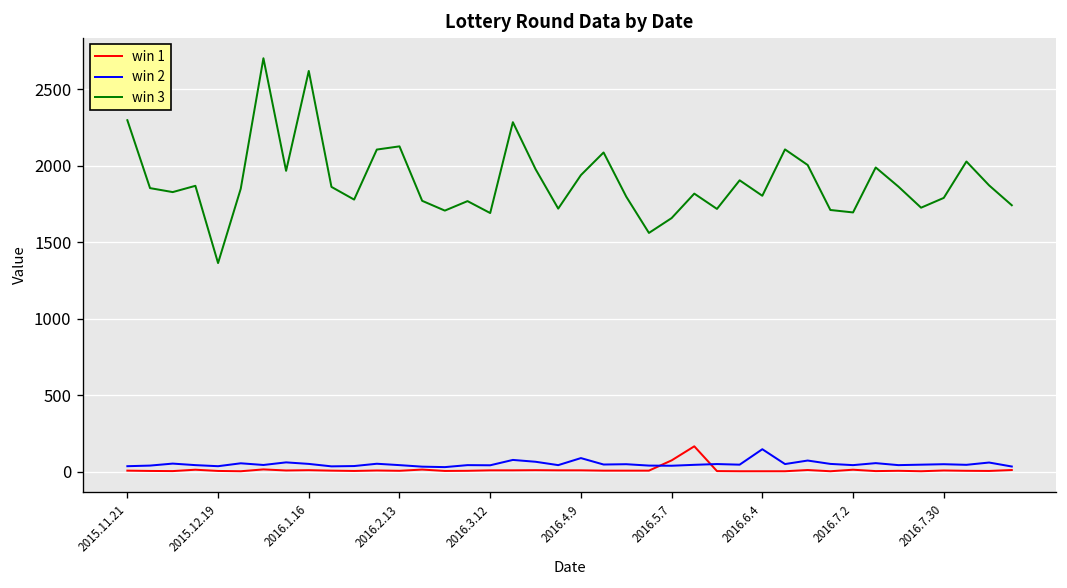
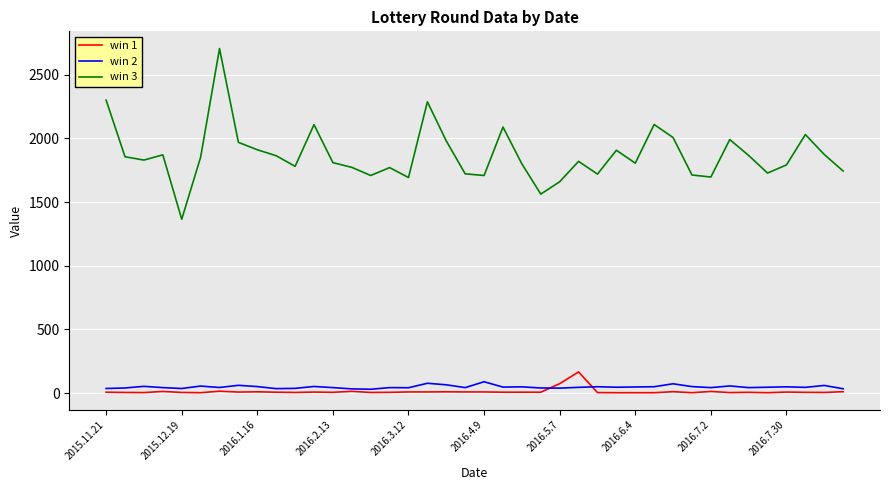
win 3, 2016.1.16: 2620 -> 1910
win 3, 2016.2.13: 2130 -> 1810
win 3, 2016.4.9: 1940 -> 1710
win 2, 2016.6.4: 150 -> 50
